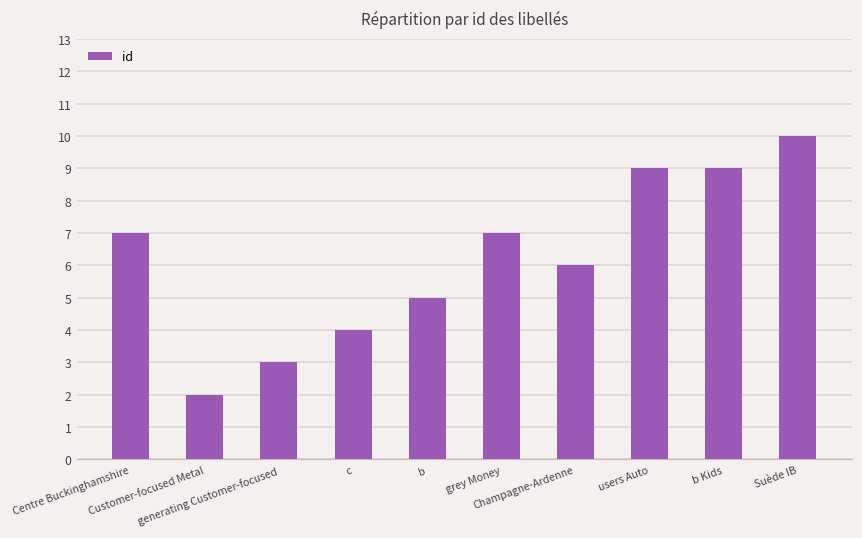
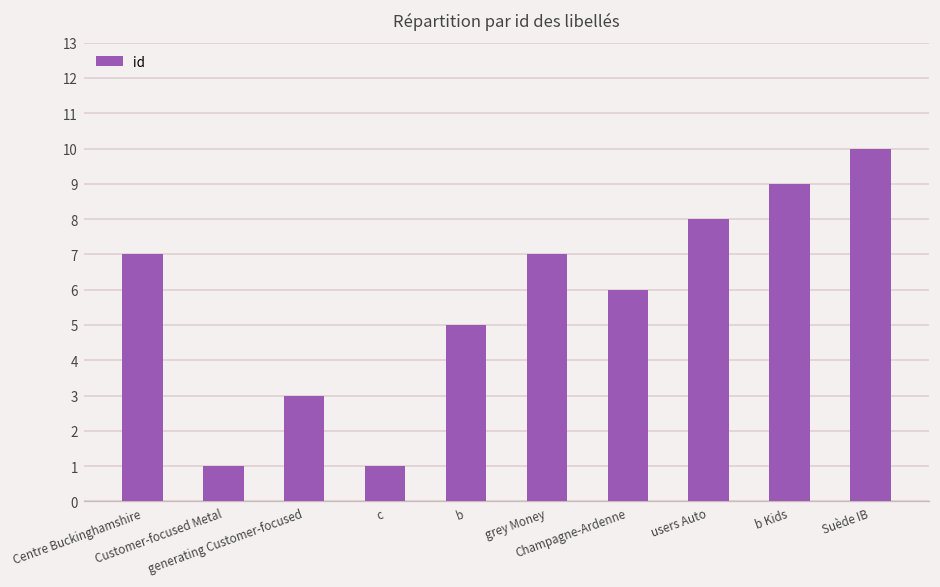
Customer-focused Metal: 2 -> 1
c: 4 -> 1
users Auto: 9 -> 8
